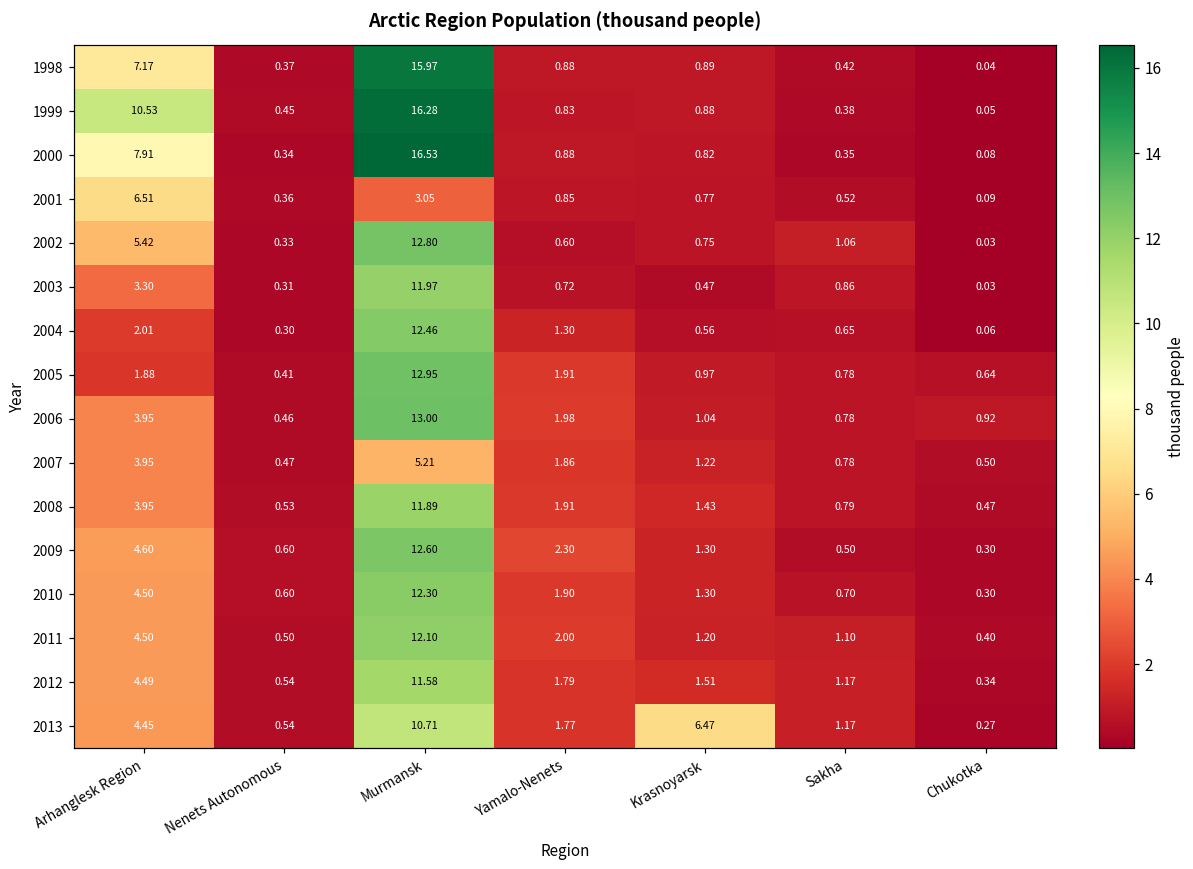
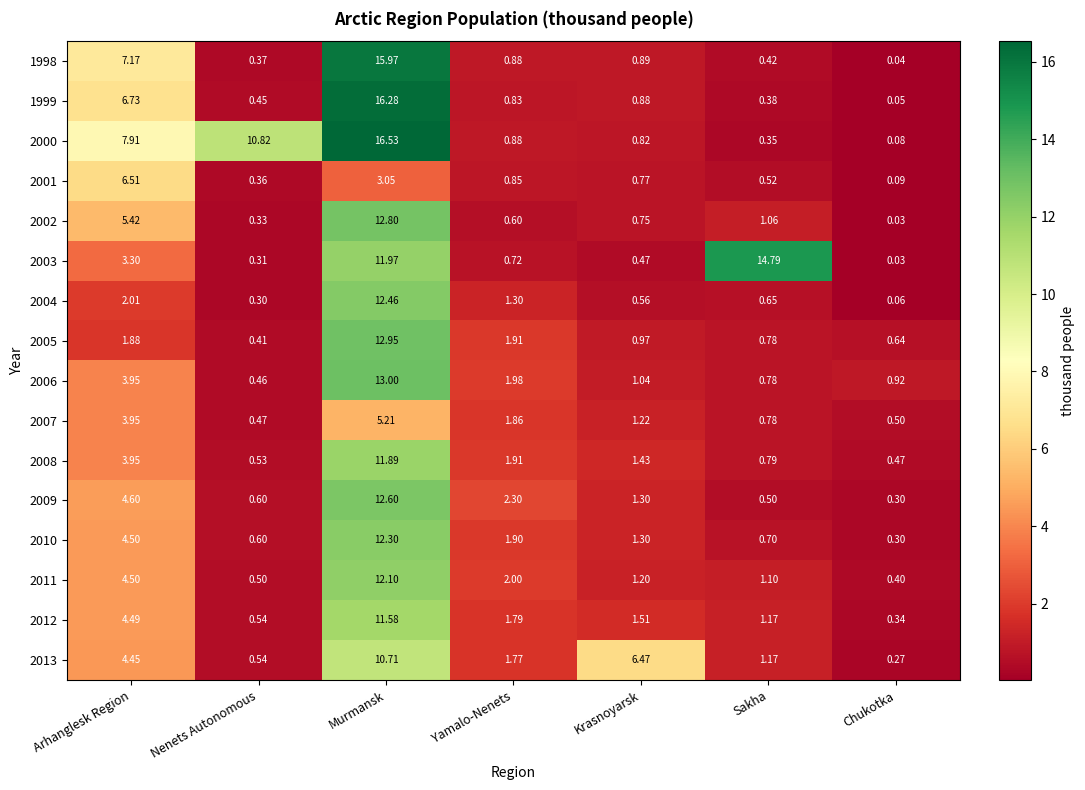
1999, Arhanglesk Region: 10.53 -> 6.73
2000, Nenets Autonomous: 0.34 -> 10.82
2003, Sakha: 0.86 -> 14.79
